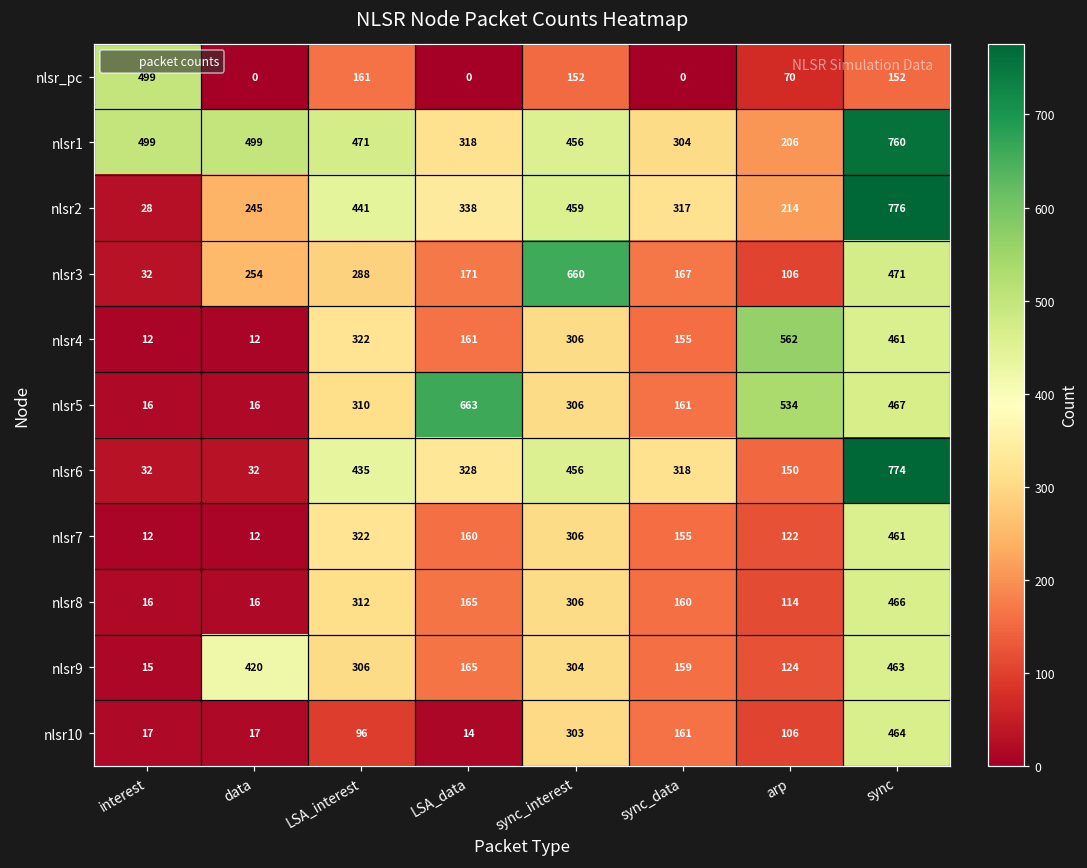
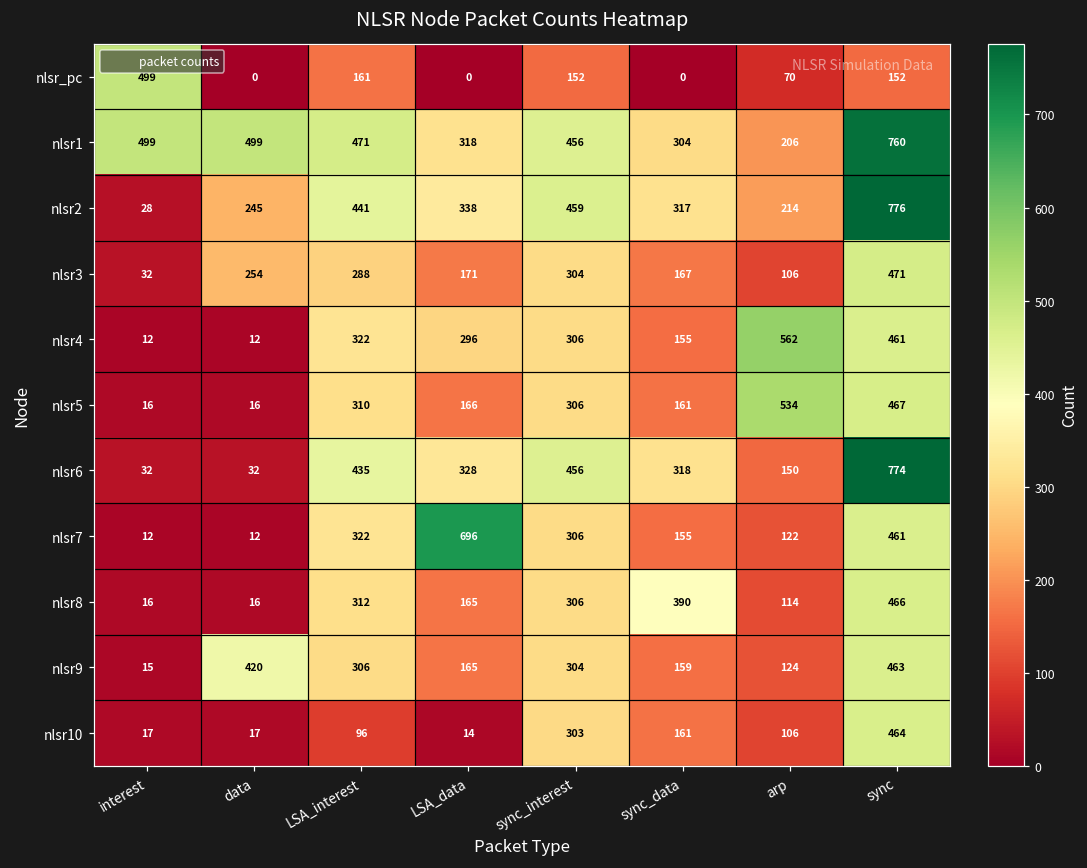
nlsr3, sync_interest: 660 -> 304
nlsr4, LSA_data: 161 -> 296
nlsr5, LSA_data: 663 -> 166
nlsr7, LSA_data: 160 -> 696
nlsr8, sync_data: 160 -> 390
